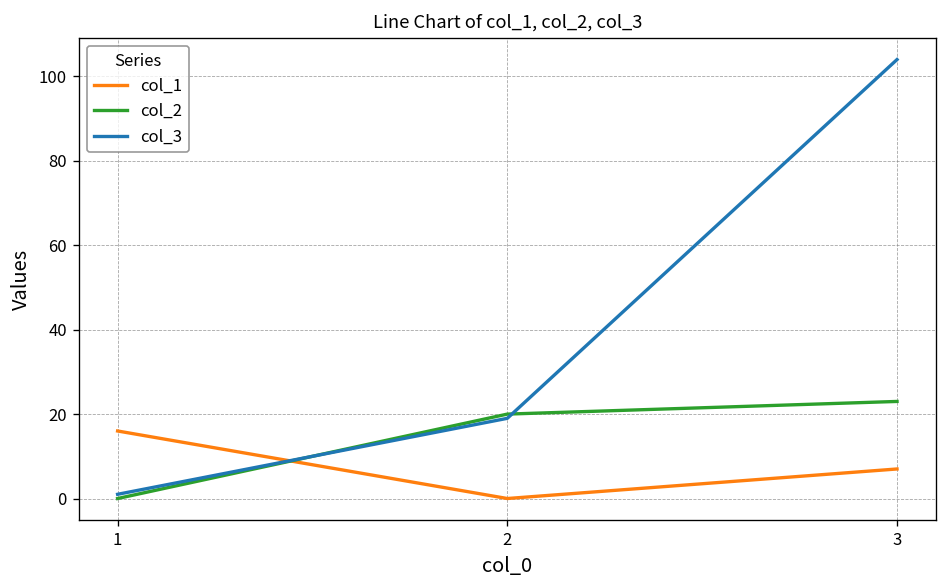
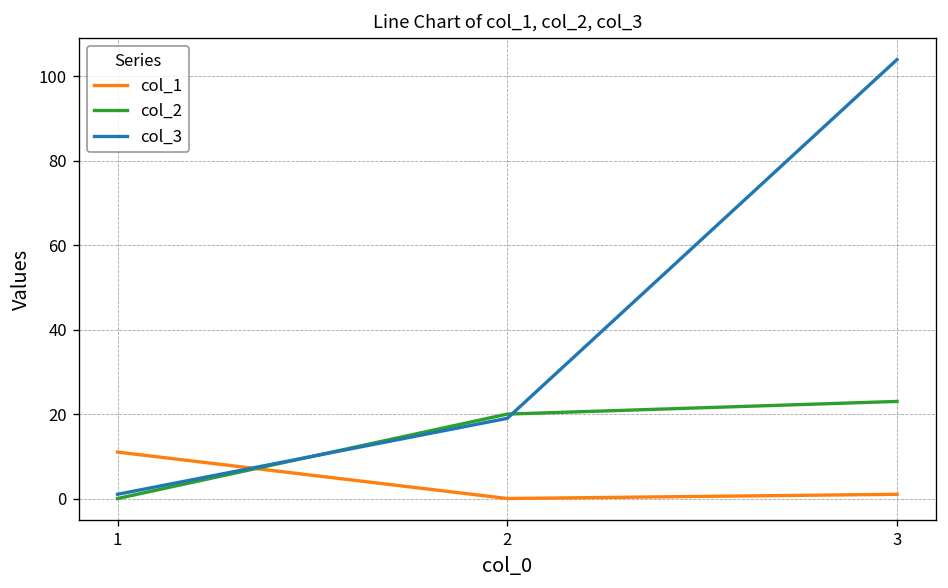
col_1, 1: 16 -> 11
col_1, 3: 7 -> 1
